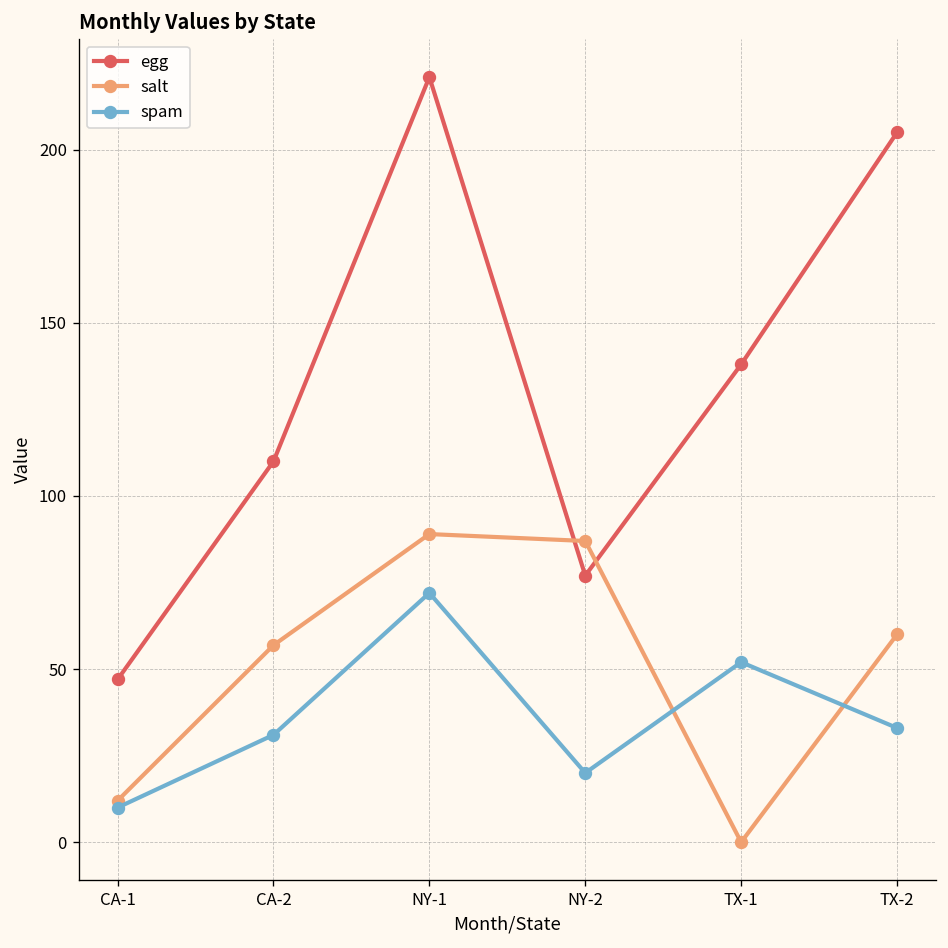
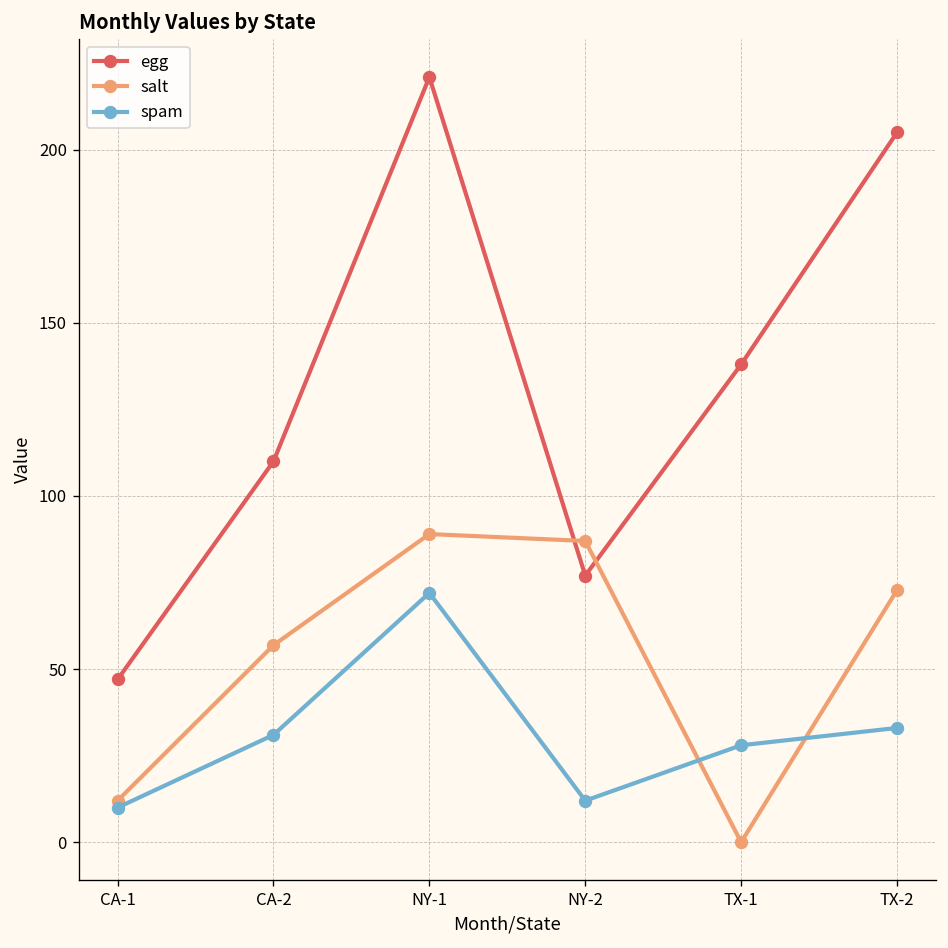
spam, NY-2: 20 -> 12
spam, TX-1: 52 -> 28
salt, TX-2: 60 -> 73
